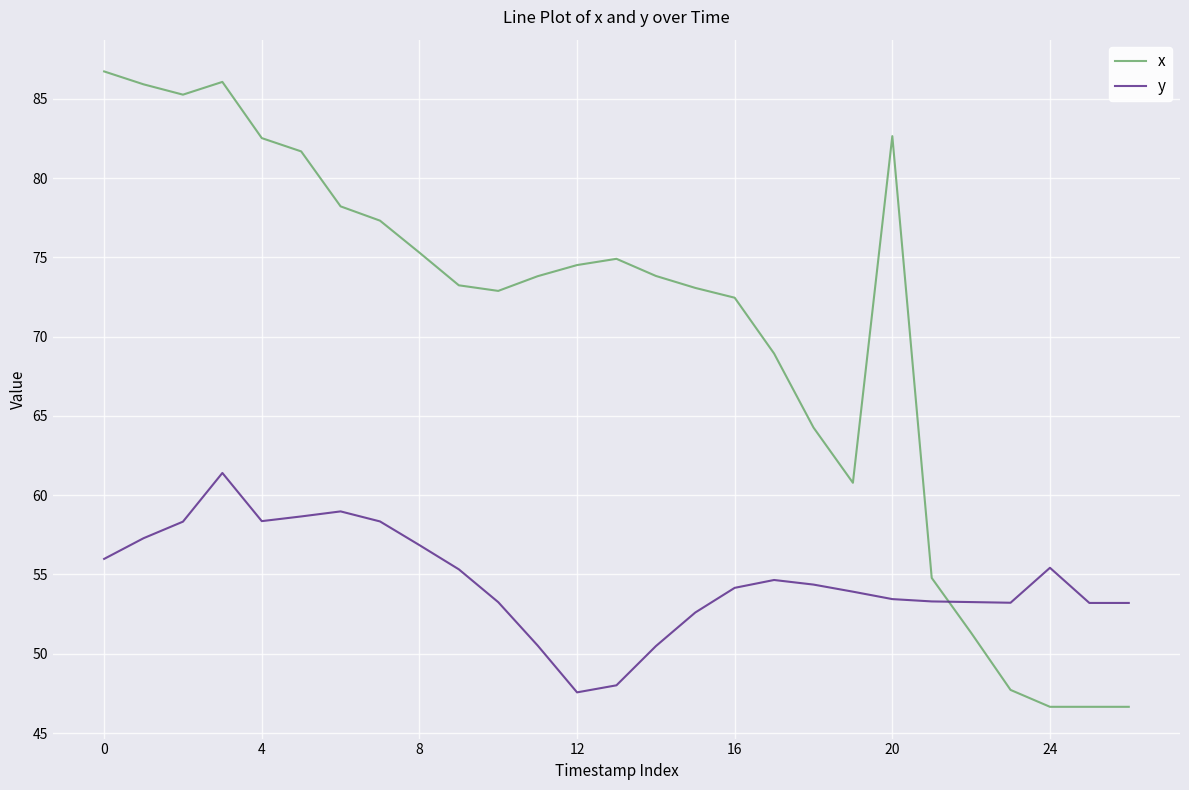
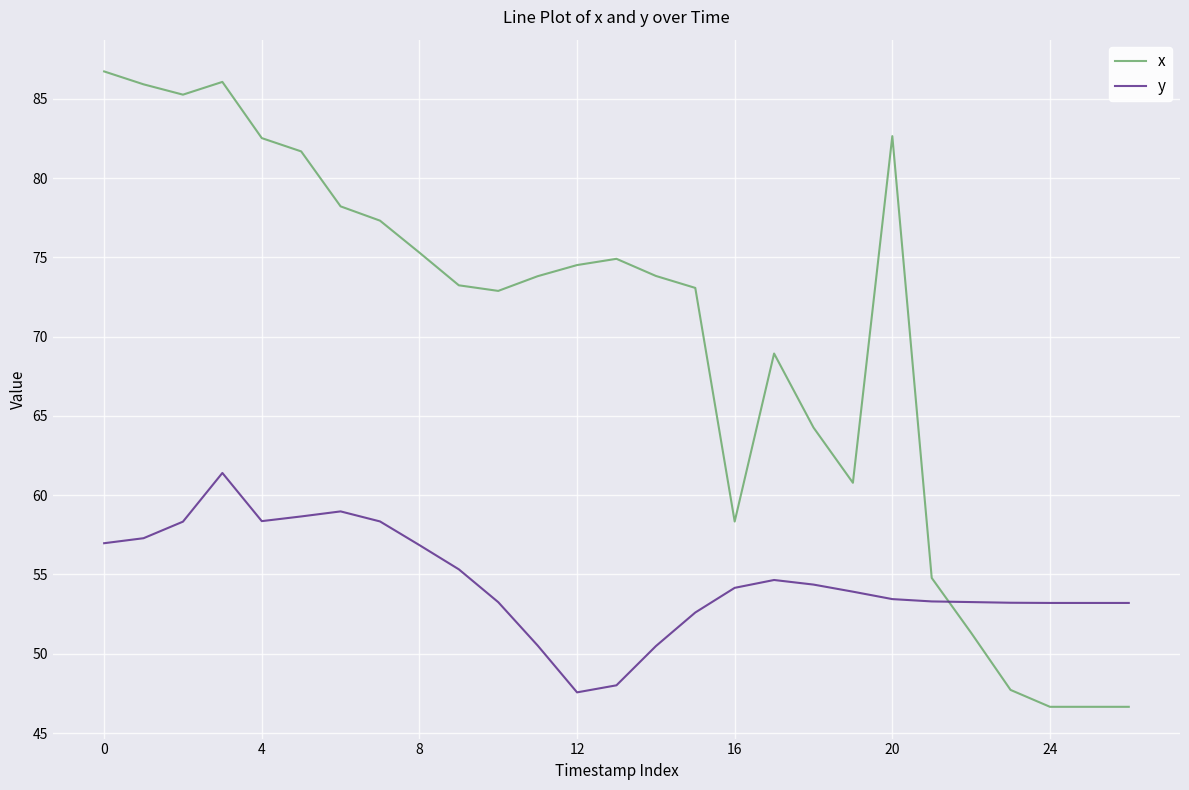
y, 0: 56.0 -> 57.0
x, 16: 72.5 -> 58.3
y, 24: 55.4 -> 53.2
